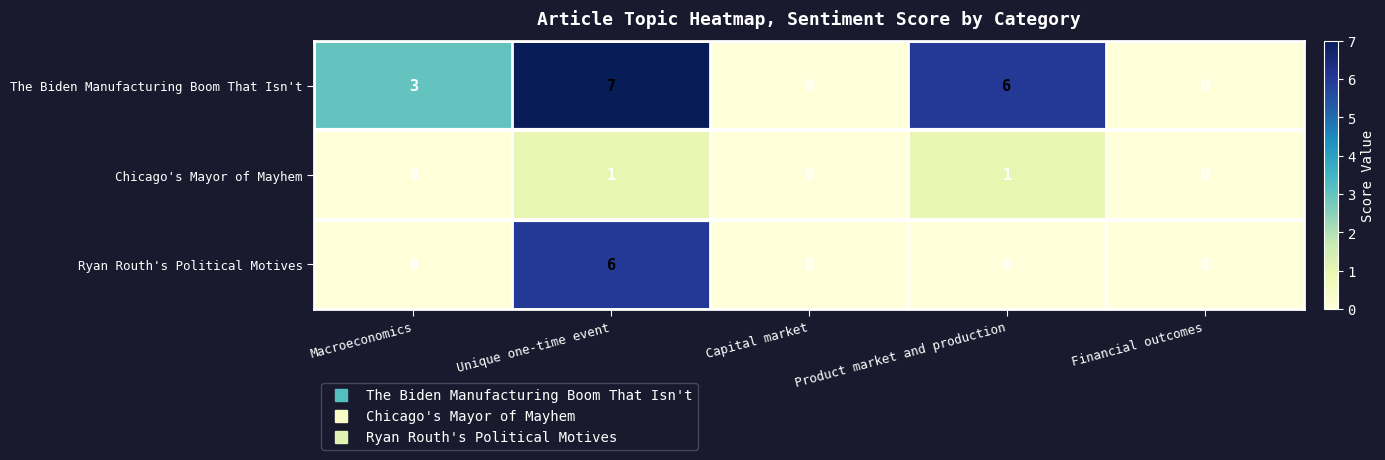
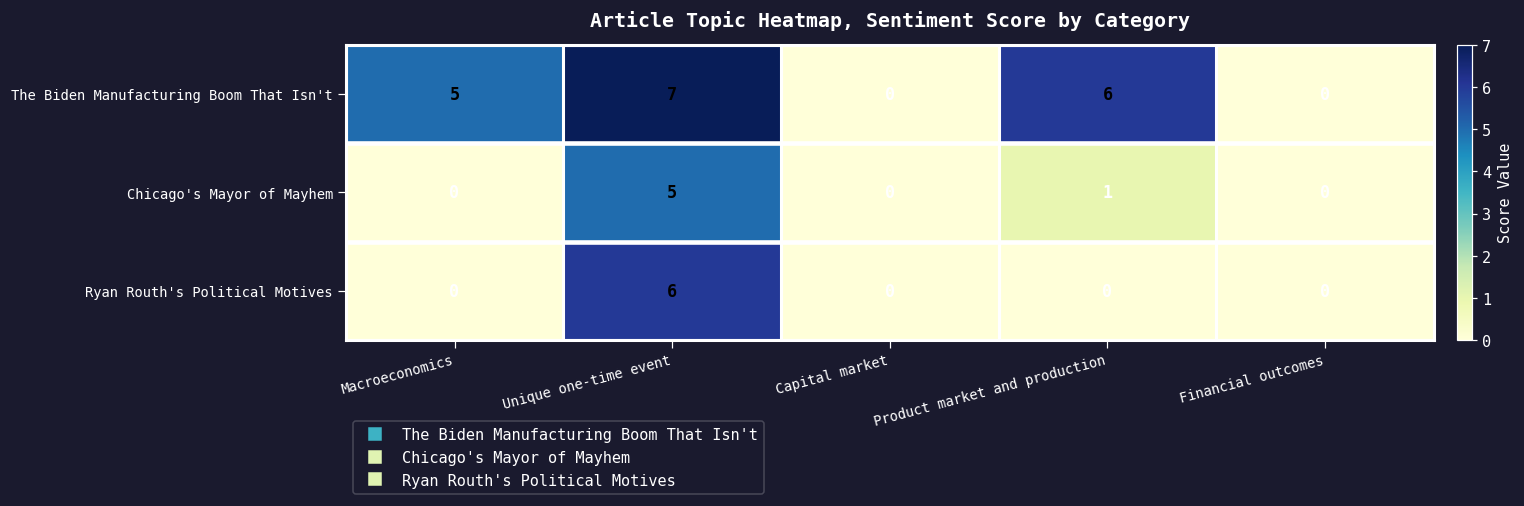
The Biden Manufacturing Boom That Isn't, Macroeconomics: 3 -> 5
Chicago's Mayor of Mayhem, Unique one-time event: 1 -> 5
